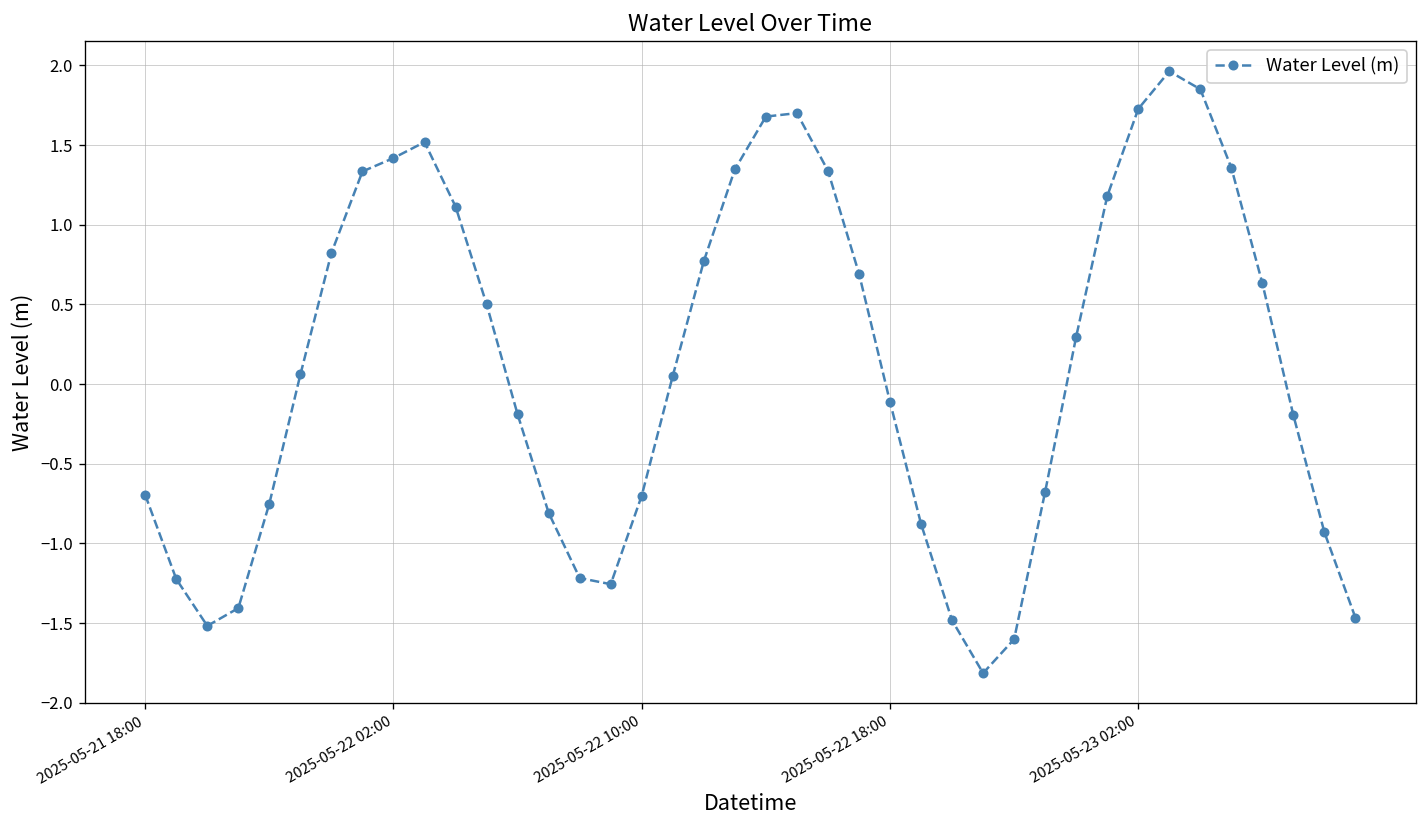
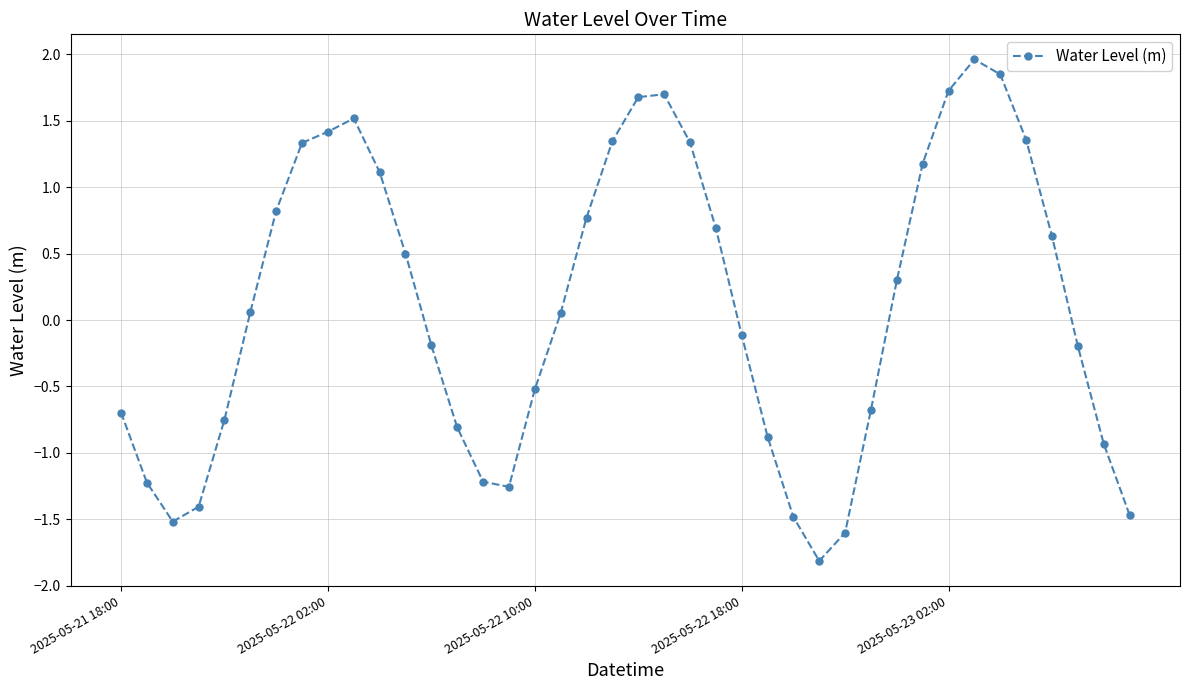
2025-05-22 10:00: -0.70 -> -0.52
